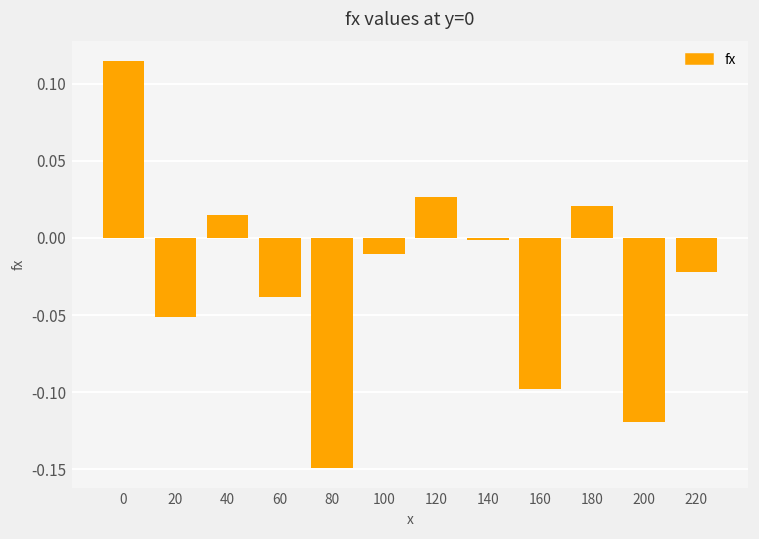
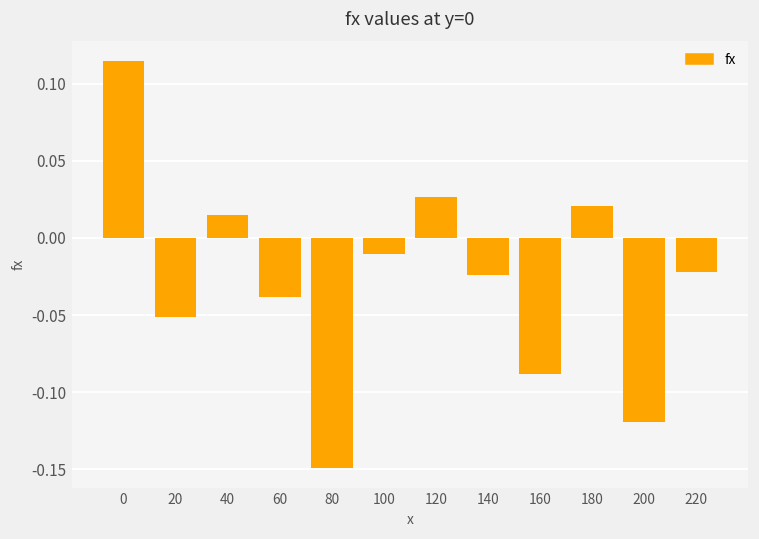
140: -0.001 -> -0.024
160: -0.098 -> -0.088
